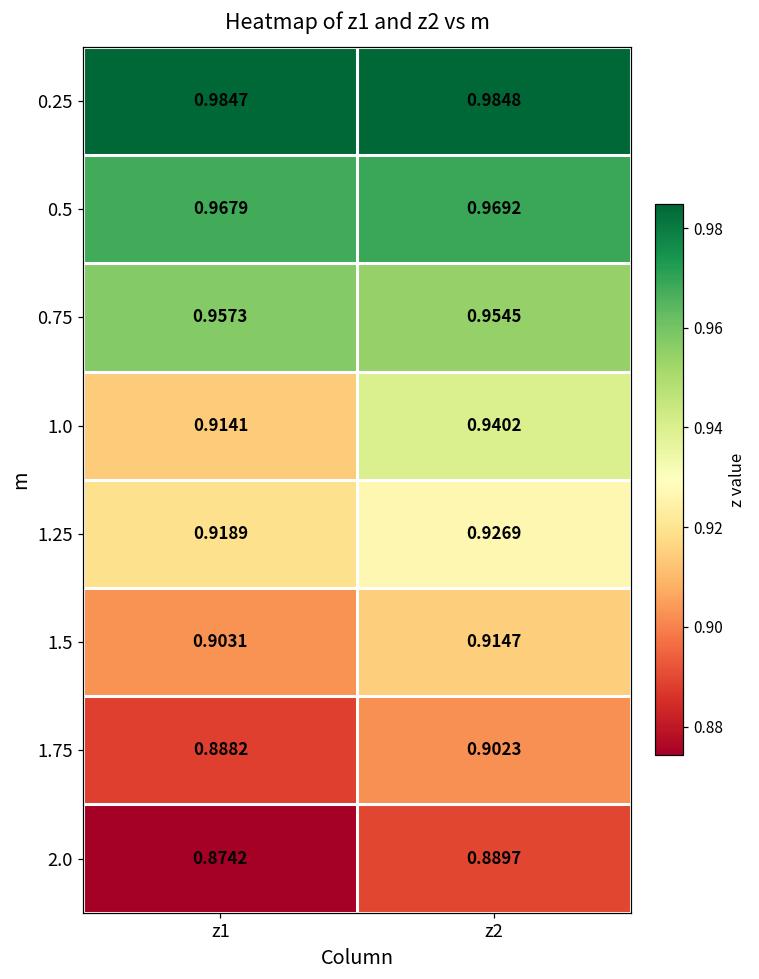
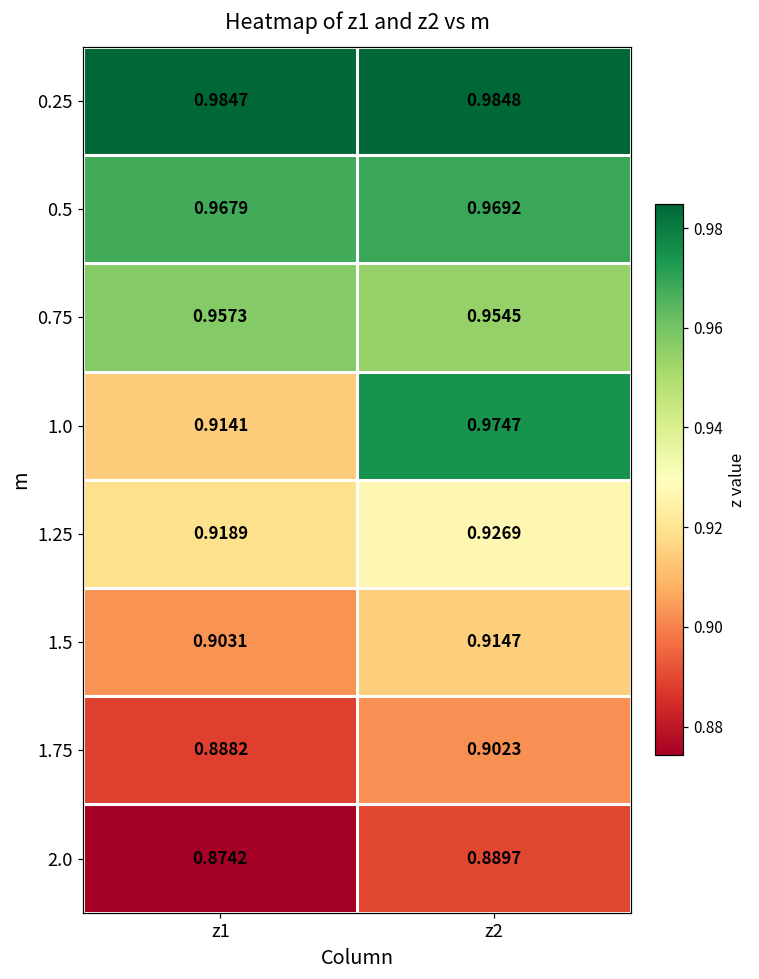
1.0, z2: 0.9402 -> 0.9747
